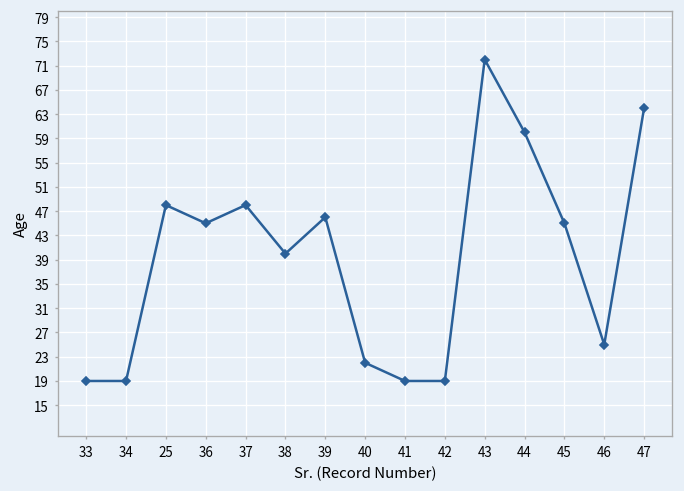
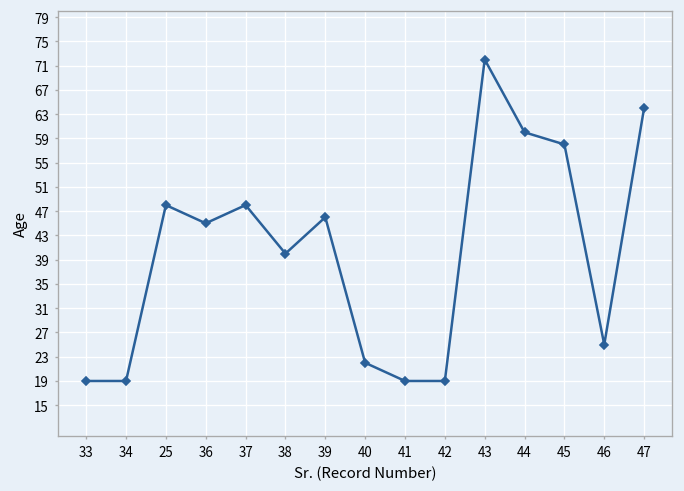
45: 45 -> 58
